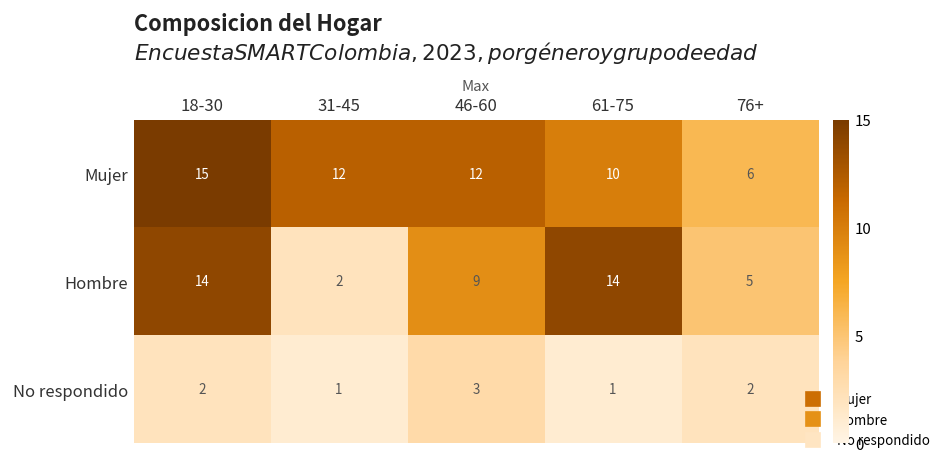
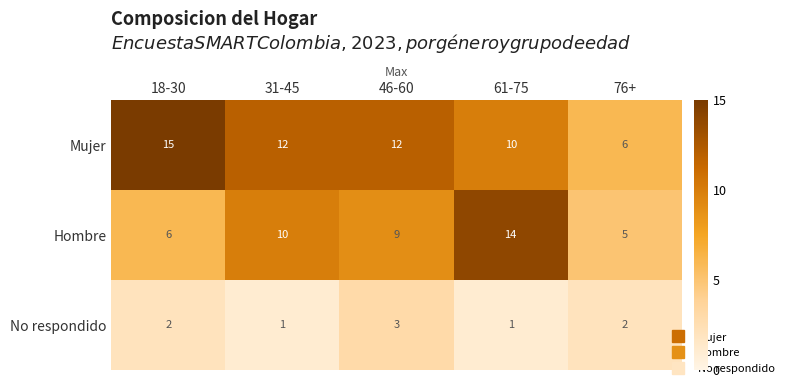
Hombre, 18-30: 14 -> 6
Hombre, 31-45: 2 -> 10
